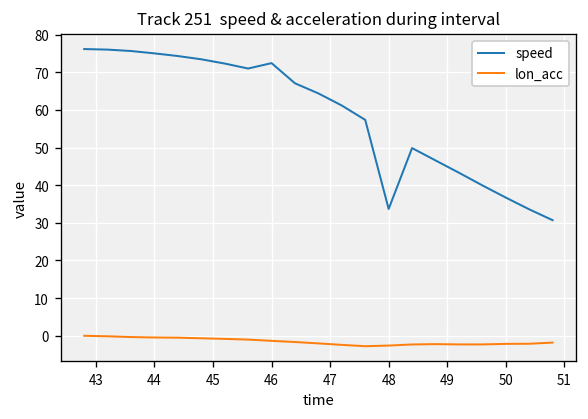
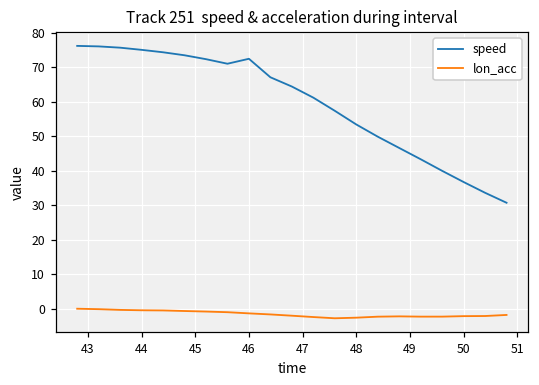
speed, 48: 34 -> 53
